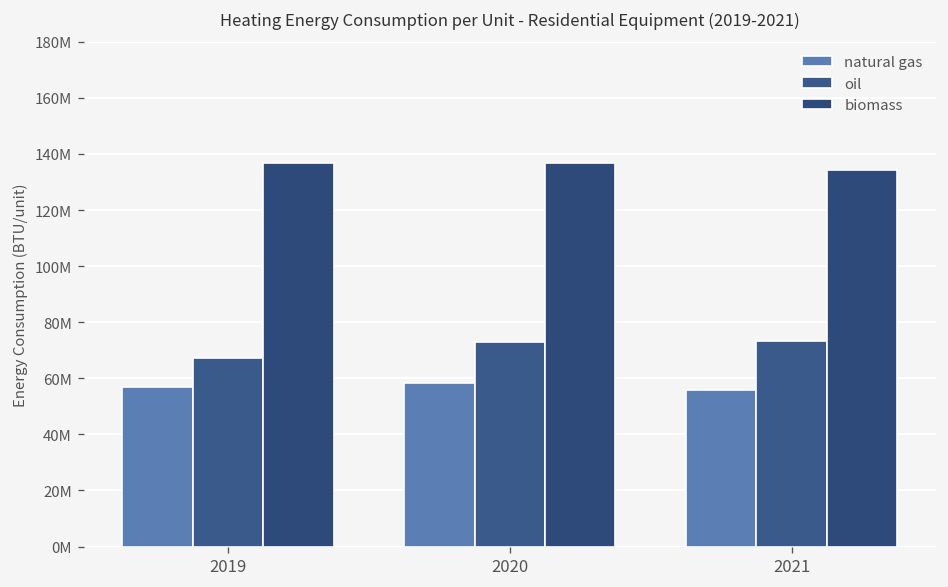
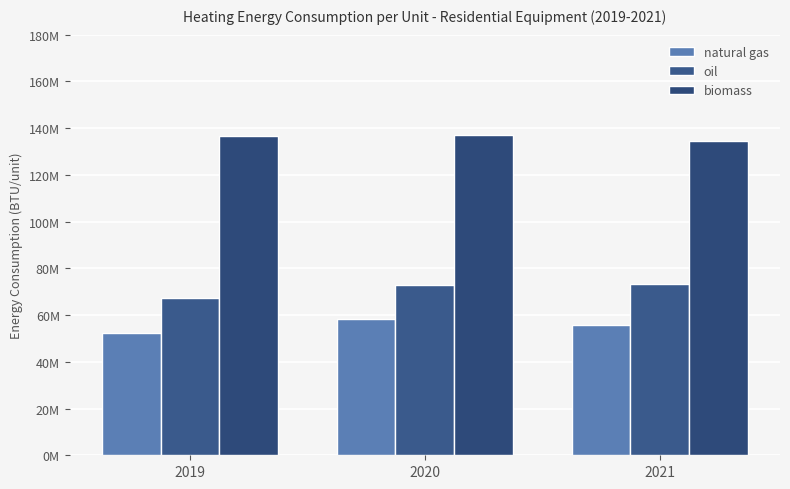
natural gas, 2019: 57000000 -> 52000000
